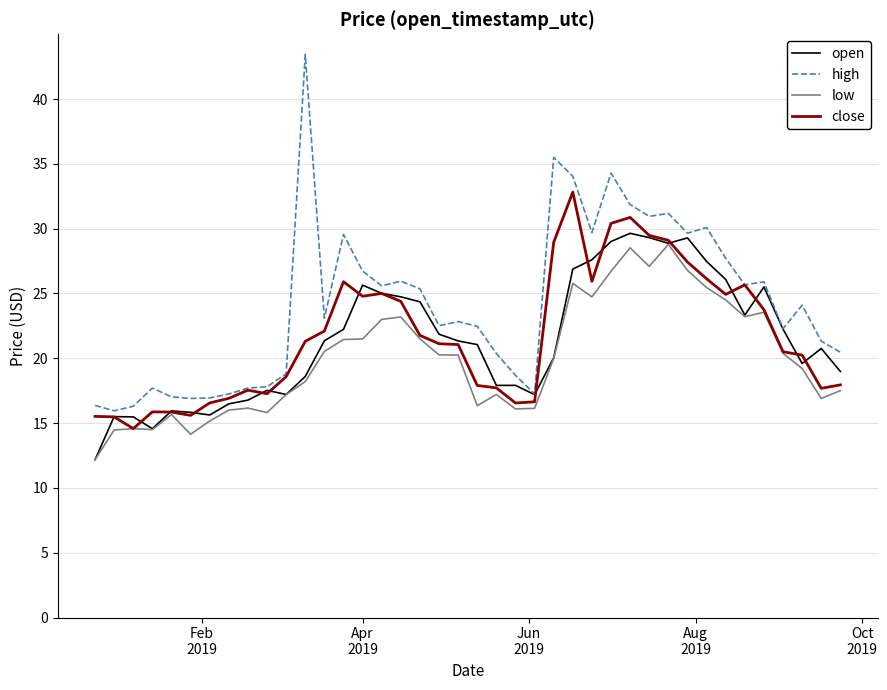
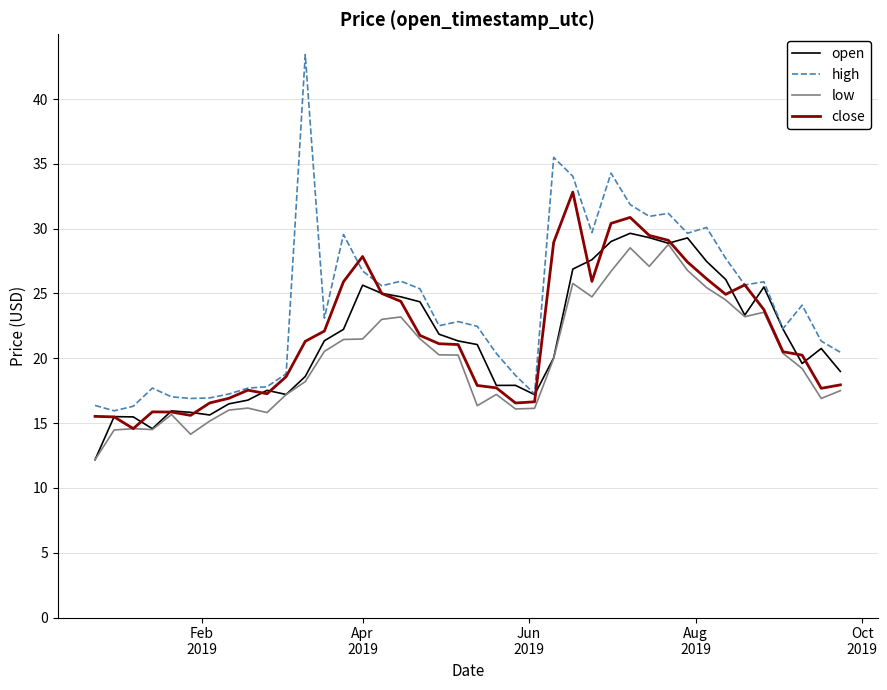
close, Apr 2019: 24.8 -> 27.9
